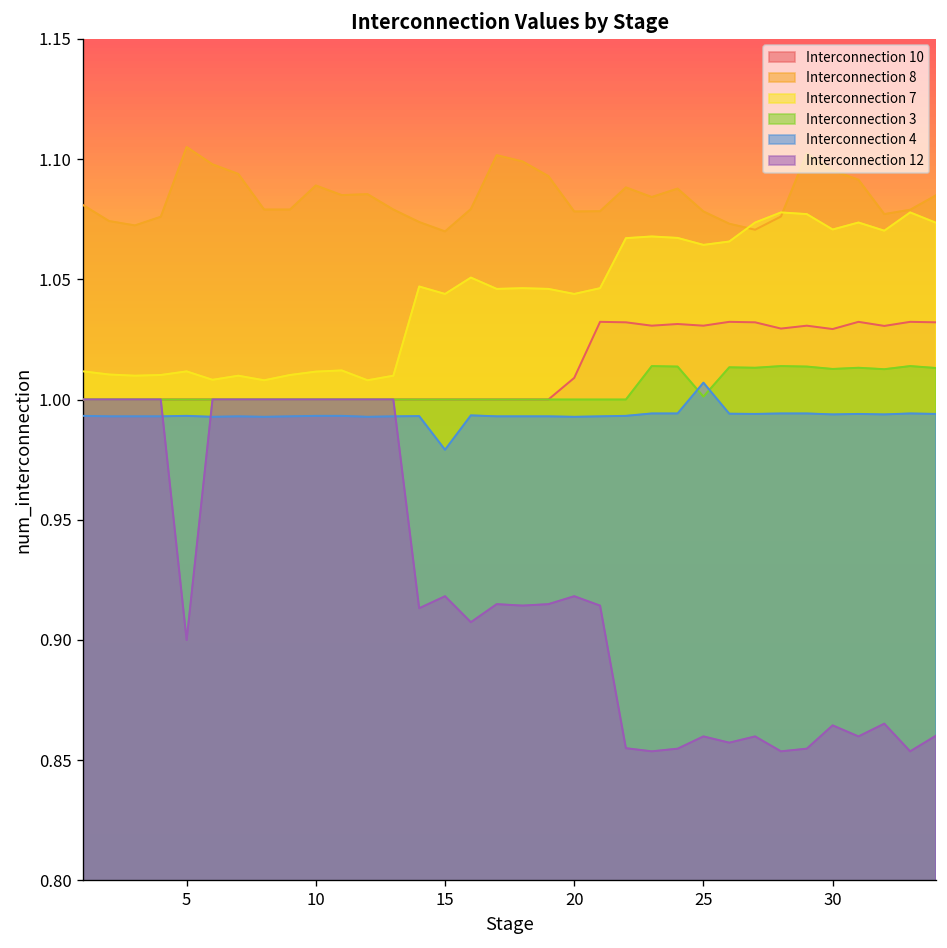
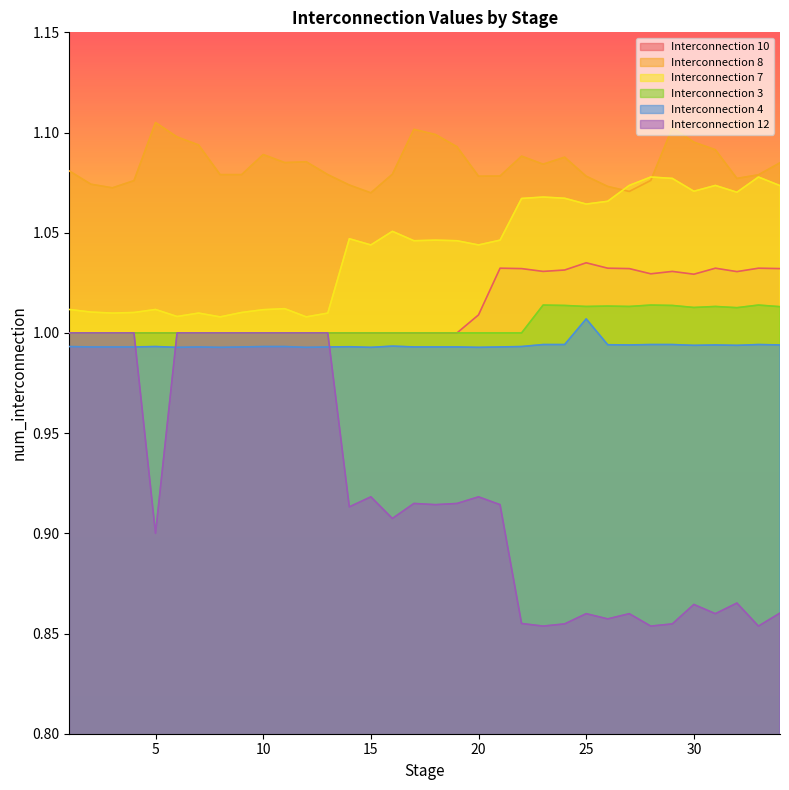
Interconnection 4, 15: 0.979 -> 0.993
Interconnection 10, 25: 1.031 -> 1.035
Interconnection 3, 25: 1.001 -> 1.013
